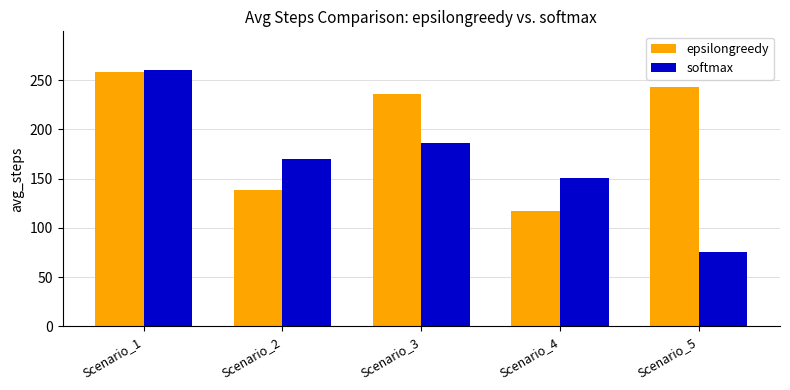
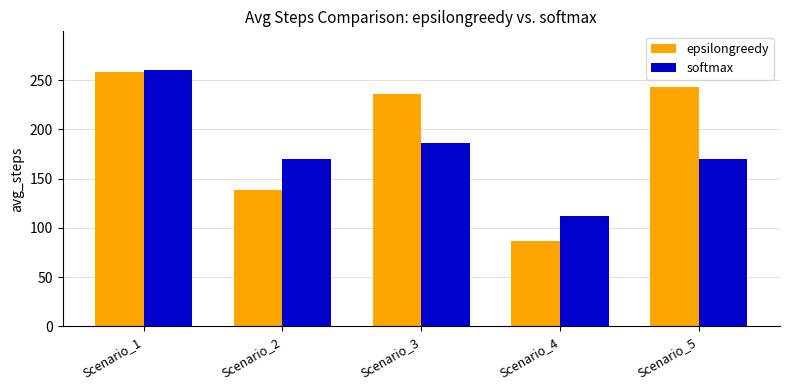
epsilongreedy, Scenario_4: 120 -> 90
softmax, Scenario_4: 150 -> 110
softmax, Scenario_5: 80 -> 170
